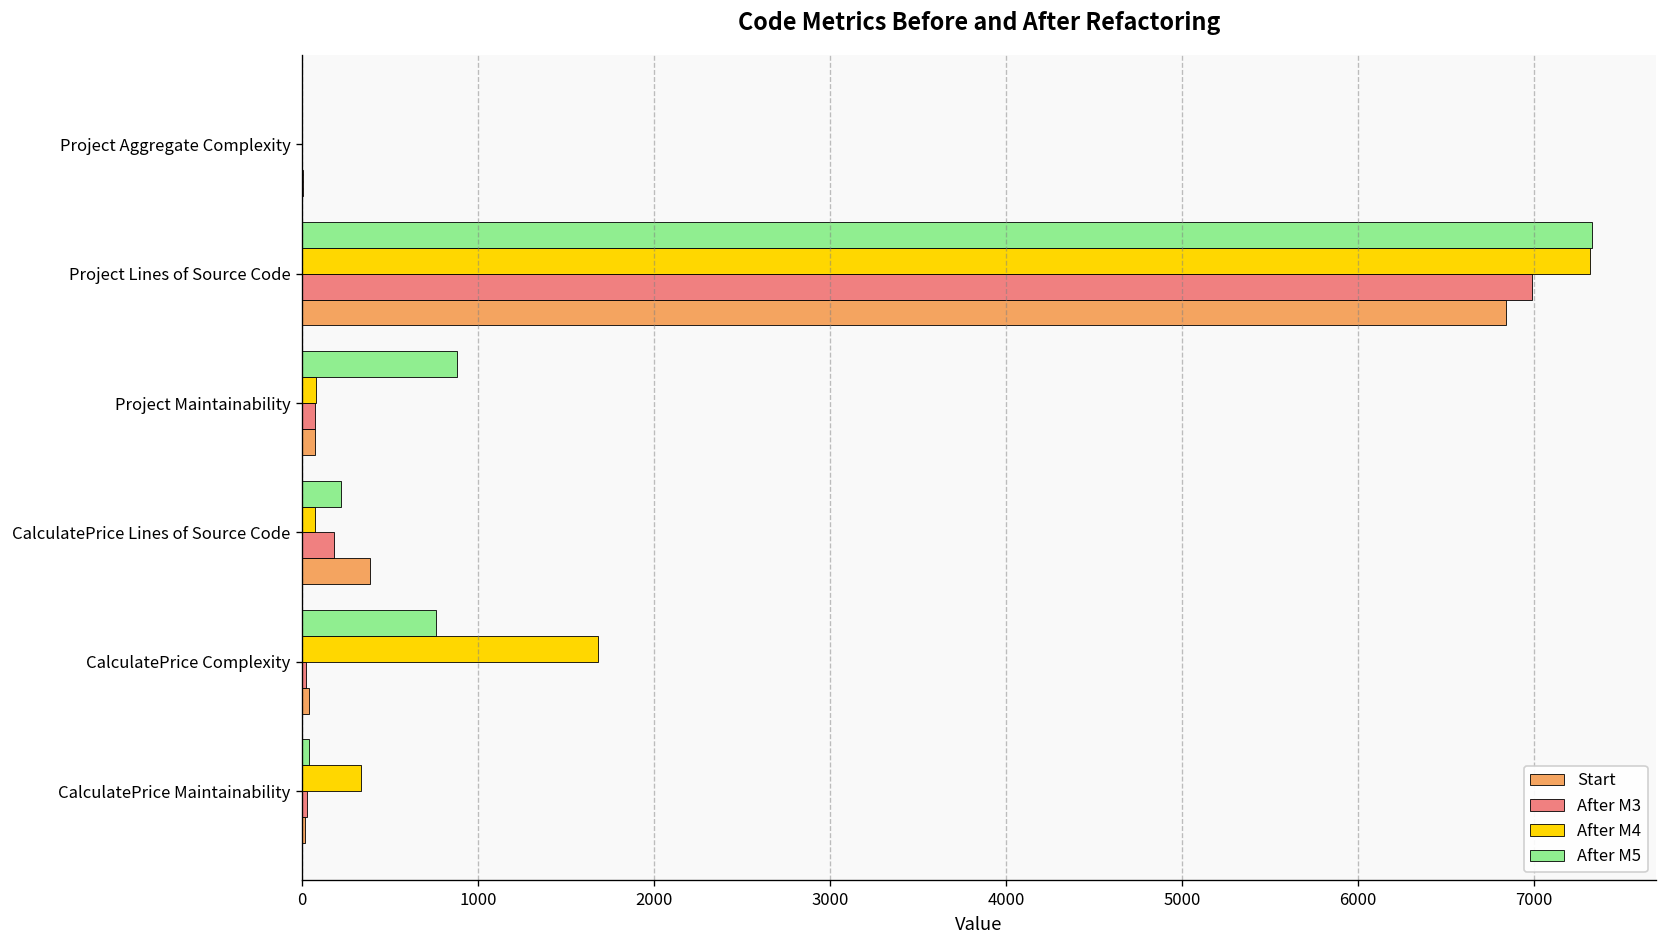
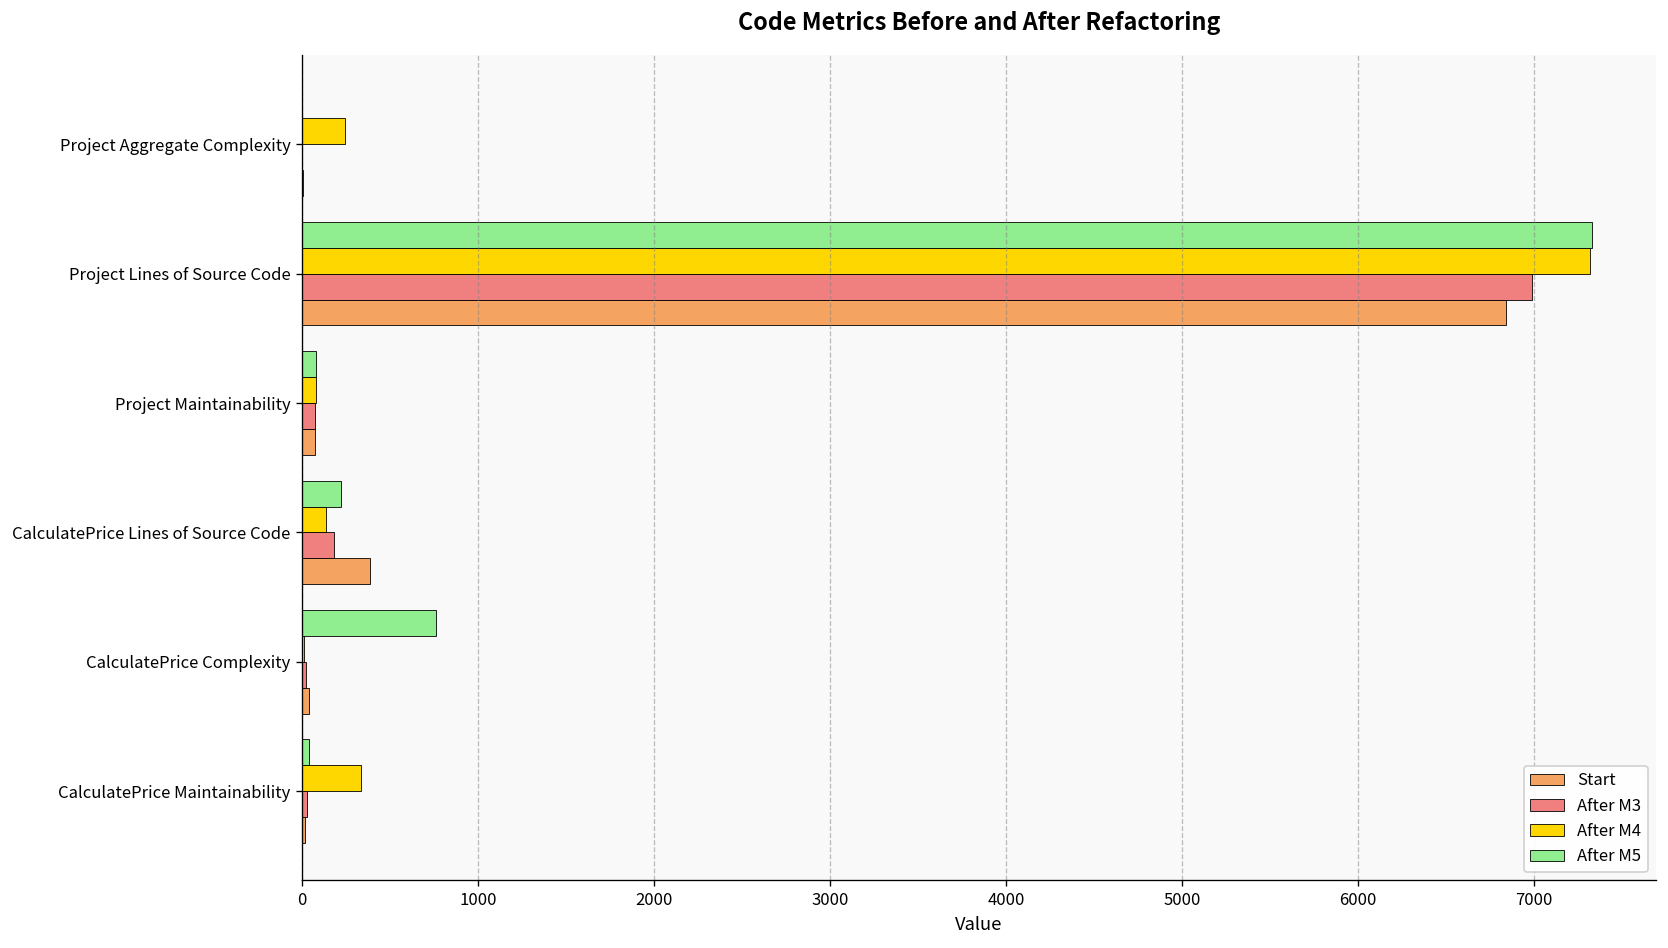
After M4, Project Aggregate Complexity: 0 -> 250
After M5, Project Maintainability: 880 -> 80
After M4, CalculatePrice Lines of Source Code: 70 -> 140
After M4, CalculatePrice Complexity: 1680 -> 10
